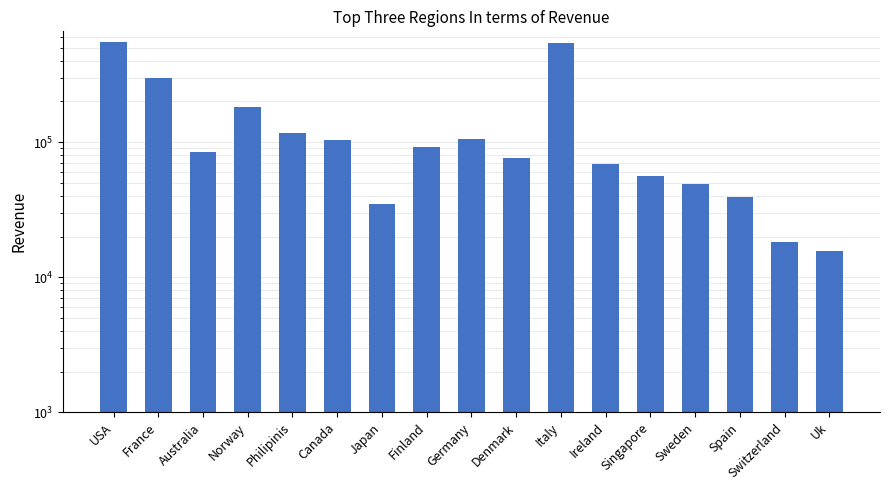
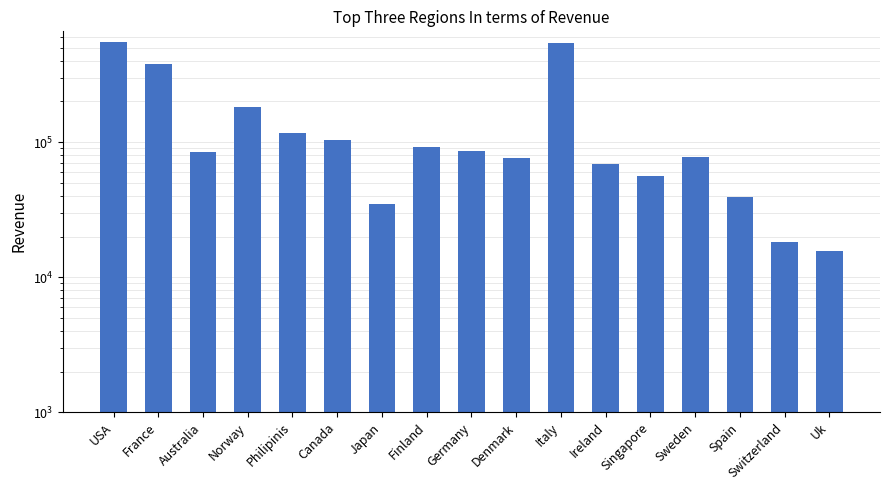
France: 300000 -> 380000
Germany: 100000 -> 90000
Sweden: 49000 -> 80000
